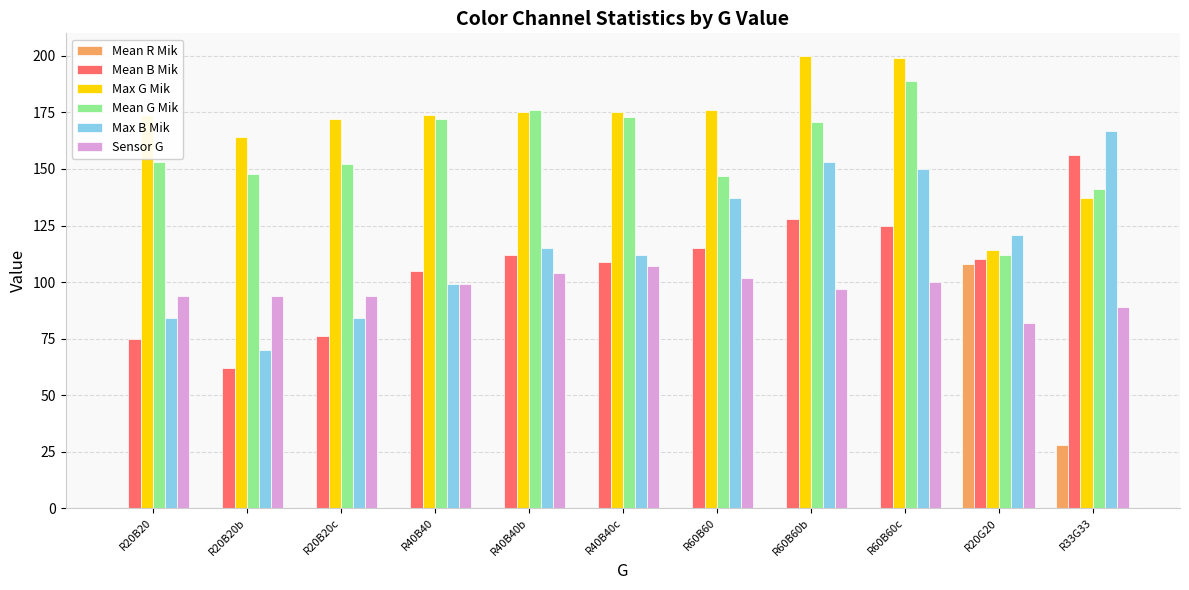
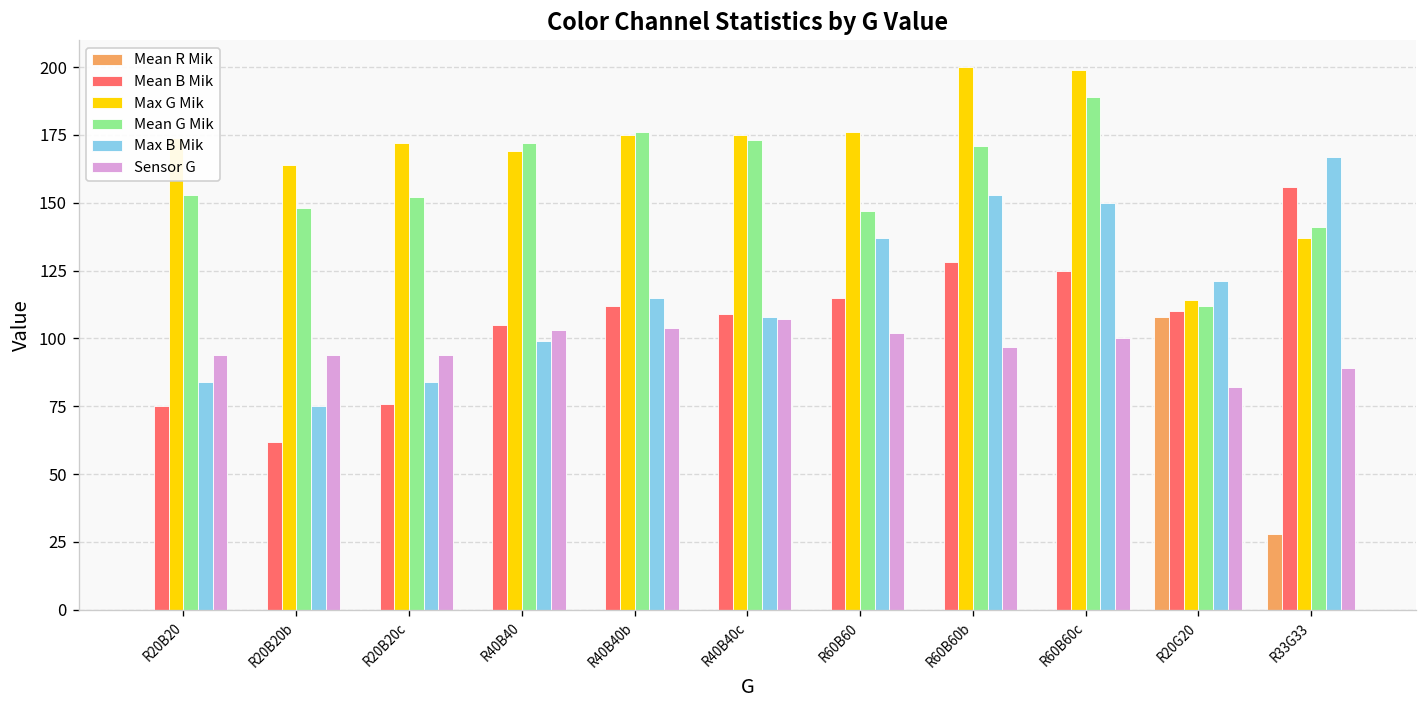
Max B Mik, R20B20b: 70 -> 75
Max G Mik, R40B40: 174 -> 169
Sensor G, R40B40: 99 -> 103
Max B Mik, R40B40c: 112 -> 108
